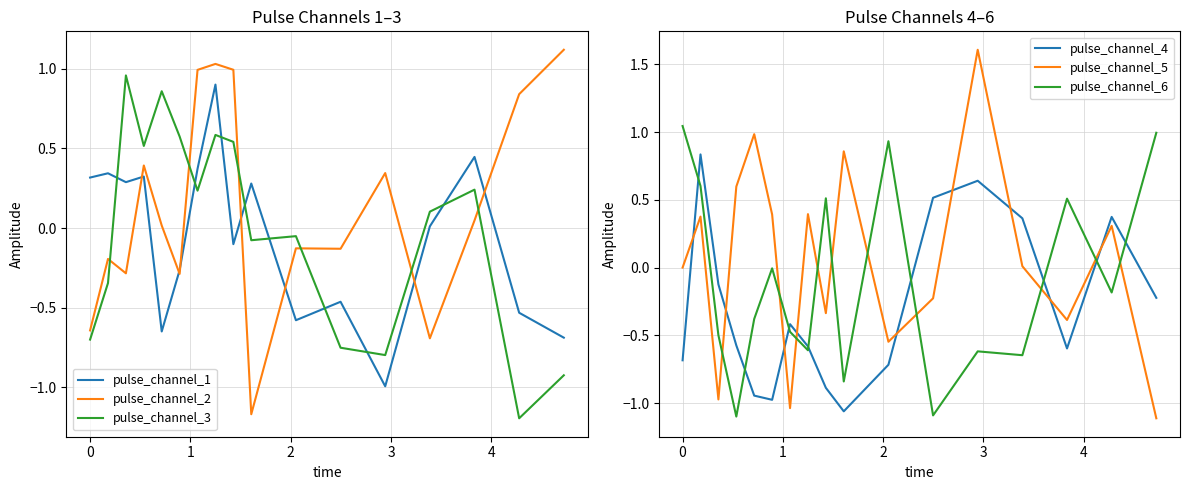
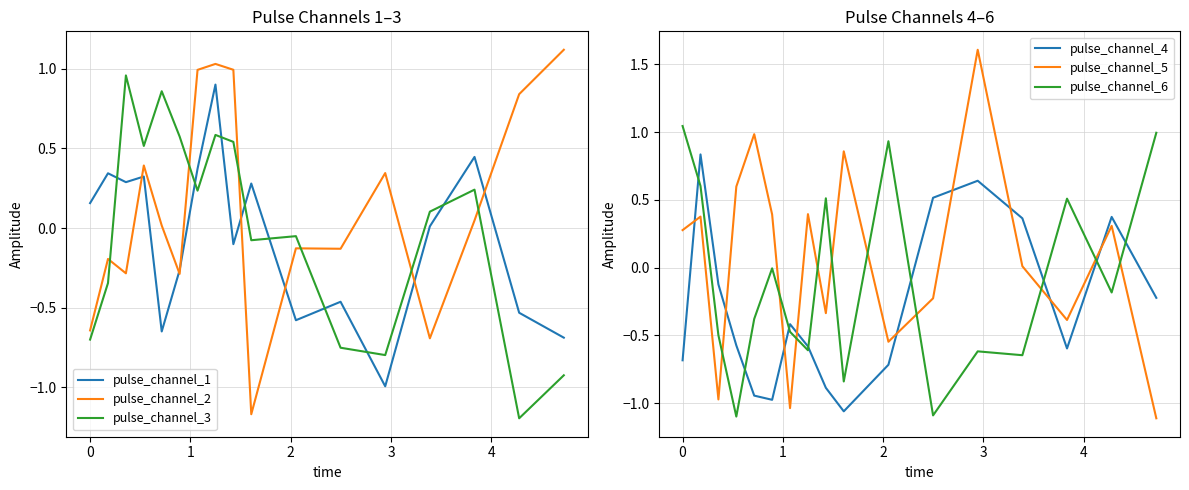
Pulse Channels 1–3, pulse_channel_1, 0: 0.32 -> 0.16
Pulse Channels 4–6, pulse_channel_5, 0: 0.00 -> 0.28
